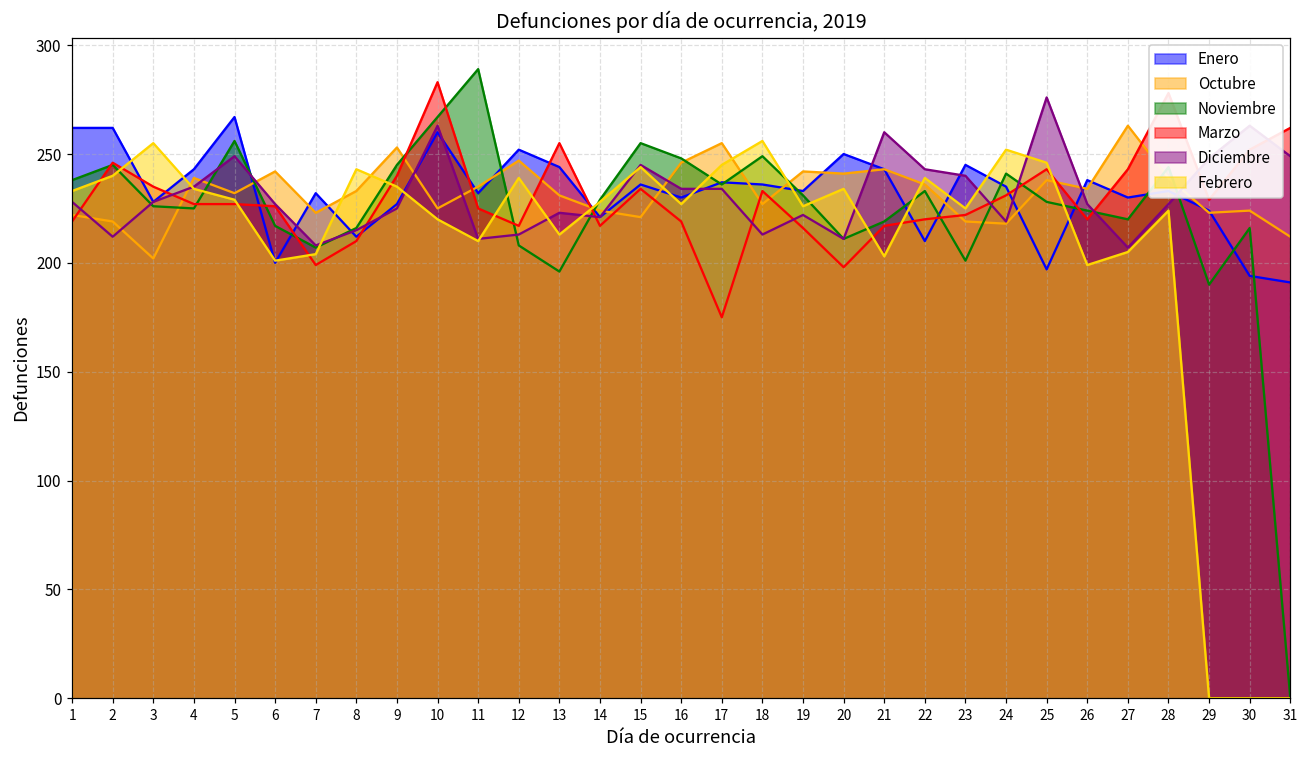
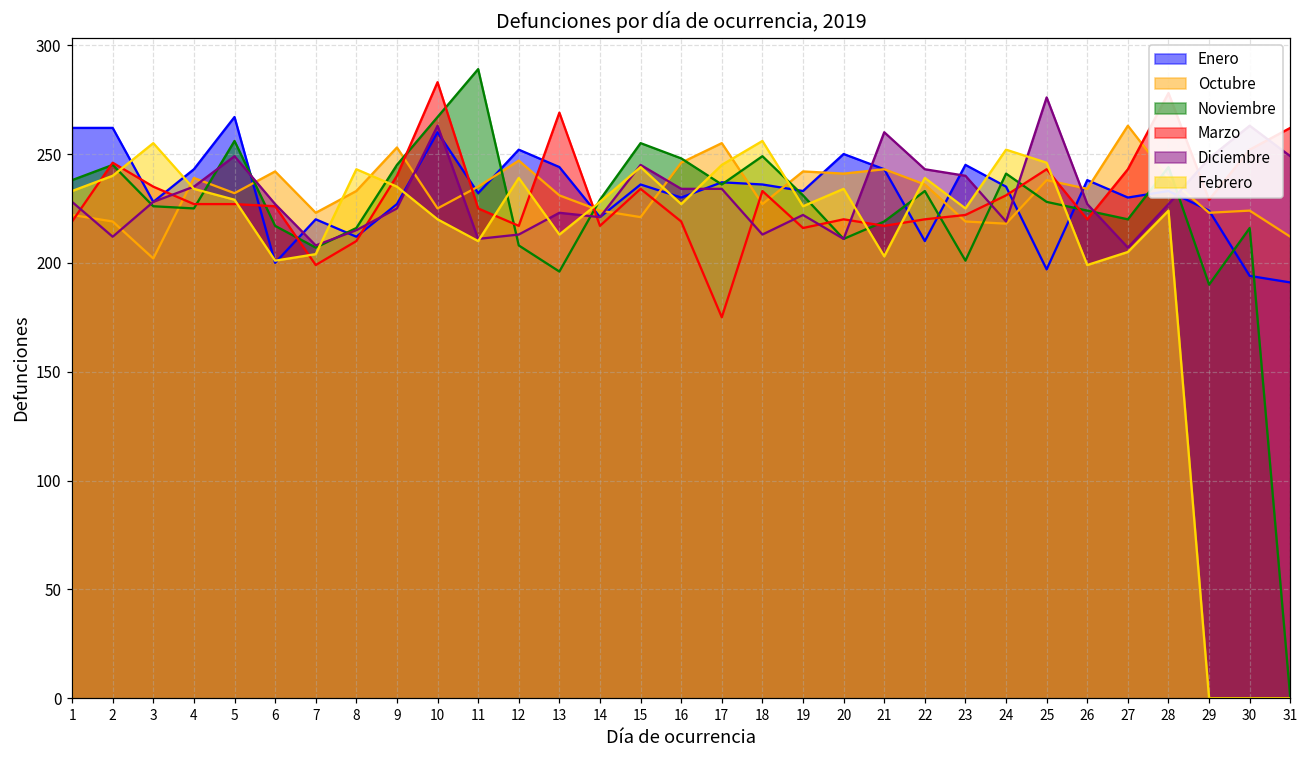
Enero, 7: 232 -> 220
Marzo, 13: 255 -> 269
Marzo, 20: 198 -> 220
